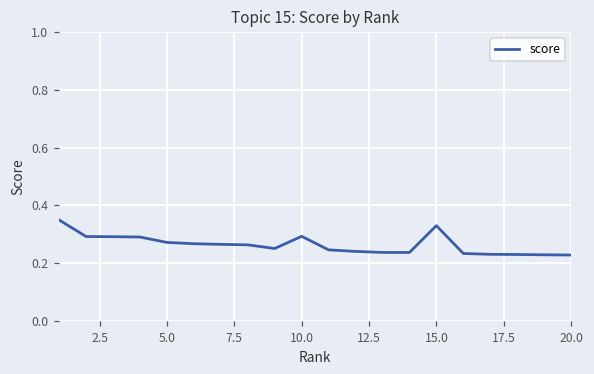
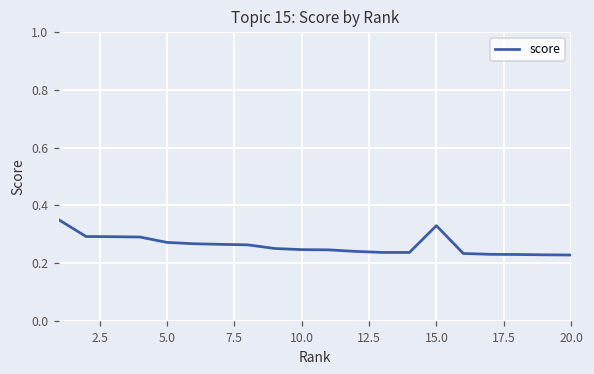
10.0: 0.29 -> 0.25
